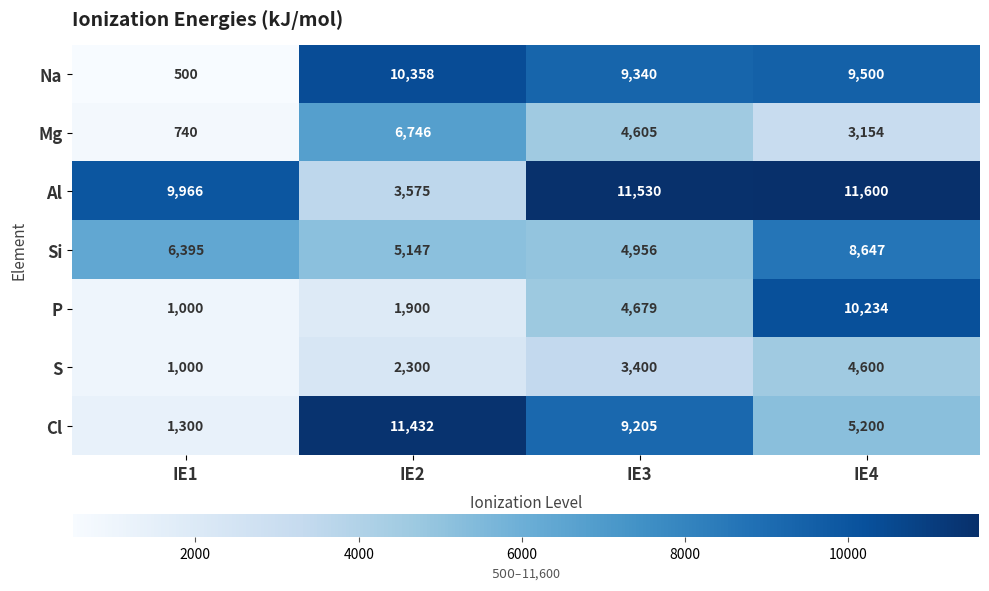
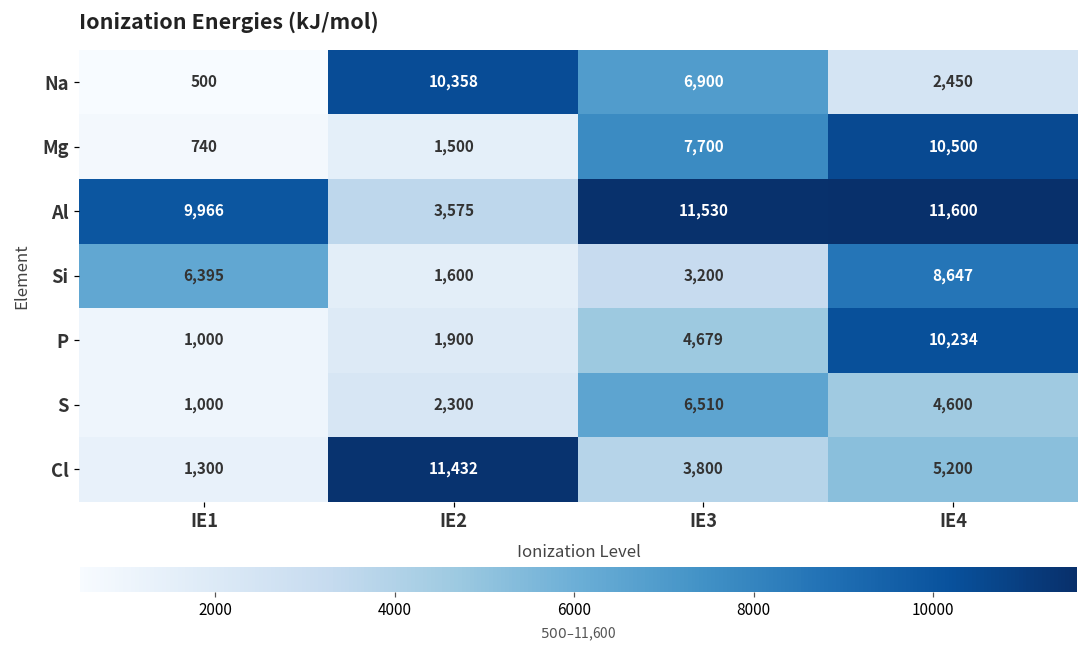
Na, IE3: 9,340 -> 6,900
Na, IE4: 9,500 -> 2,450
Mg, IE2: 6,746 -> 1,500
Mg, IE3: 4,605 -> 7,700
Mg, IE4: 3,154 -> 10,500
Si, IE2: 5,147 -> 1,600
Si, IE3: 4,956 -> 3,200
S, IE3: 3,400 -> 6,510
Cl, IE3: 9,205 -> 3,800
